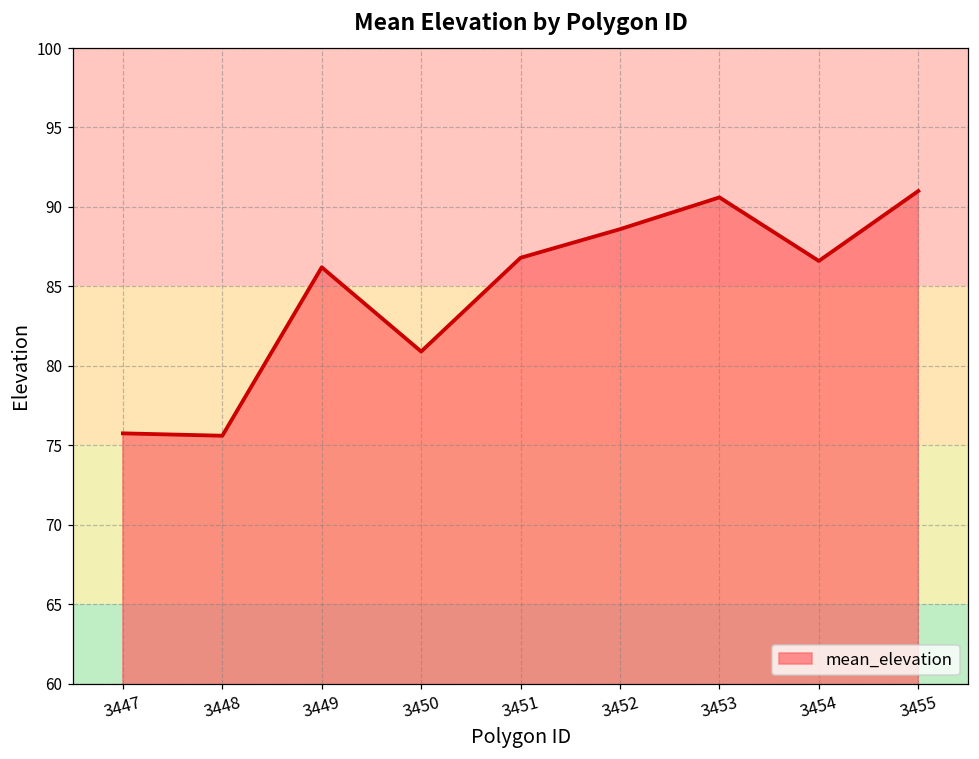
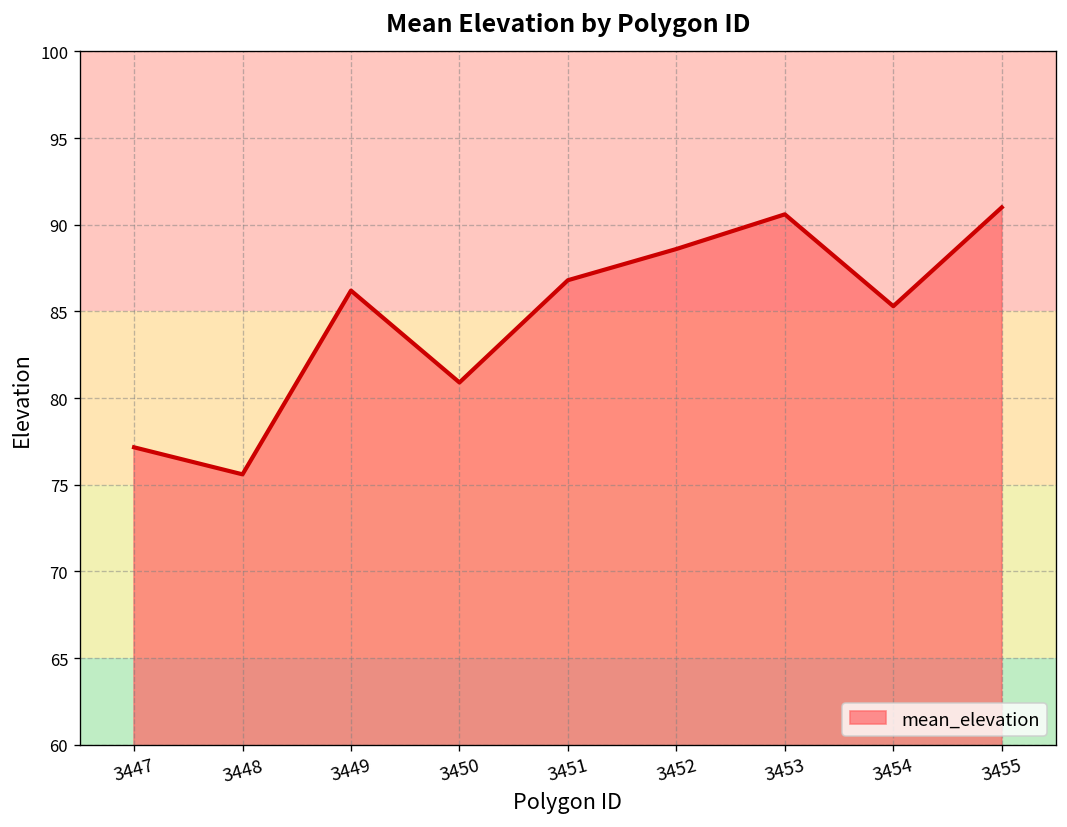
3447: 75.8 -> 77.2
3454: 86.6 -> 85.3
